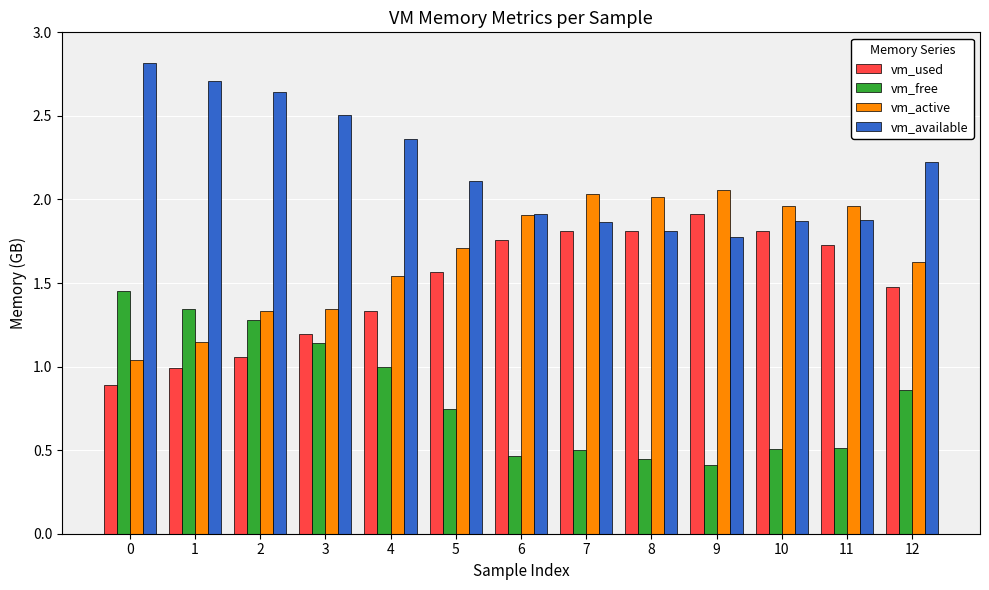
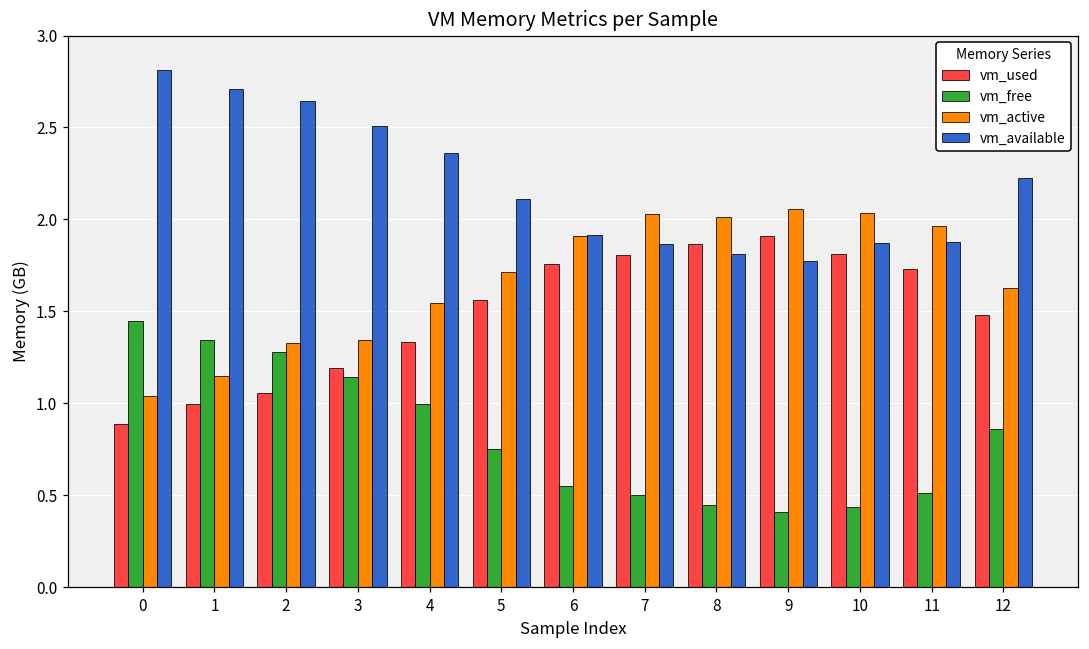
vm_free, 6: 0.46 -> 0.55
vm_used, 8: 1.81 -> 1.87
vm_free, 10: 0.51 -> 0.44
vm_active, 10: 1.96 -> 2.03
